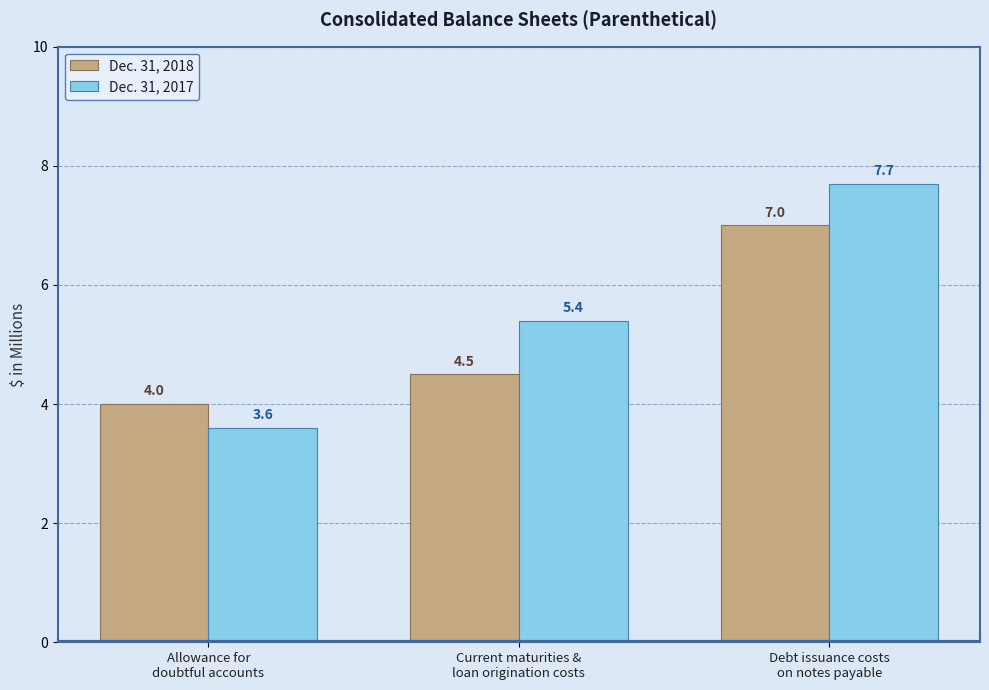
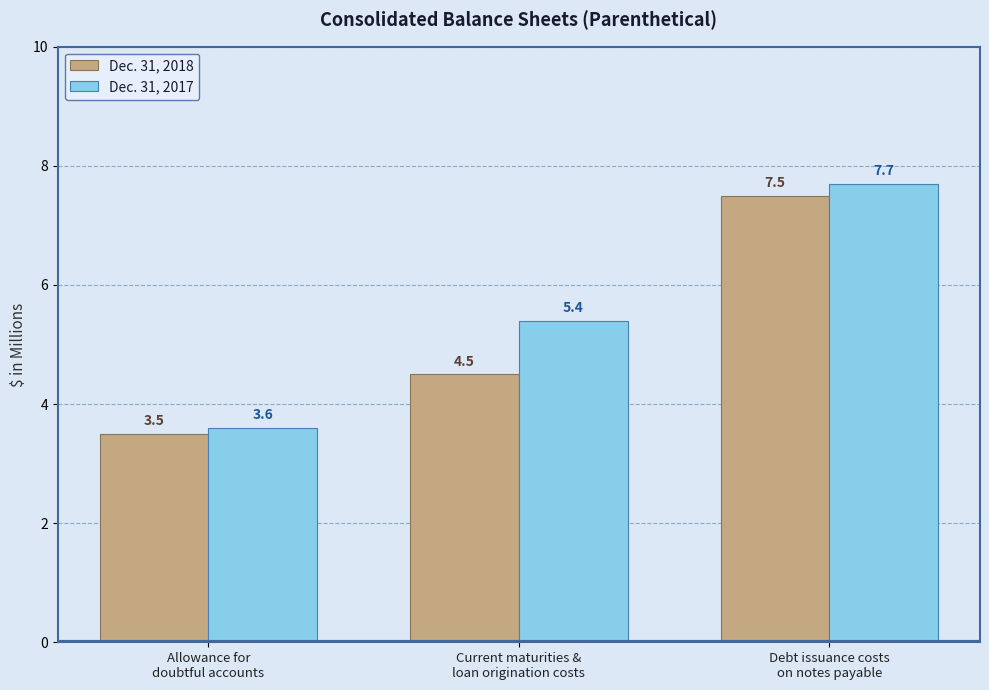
Dec. 31, 2018, Allowance for doubtful accounts: 4.0 -> 3.5
Dec. 31, 2018, Debt issuance costs on notes payable: 7.0 -> 7.5
